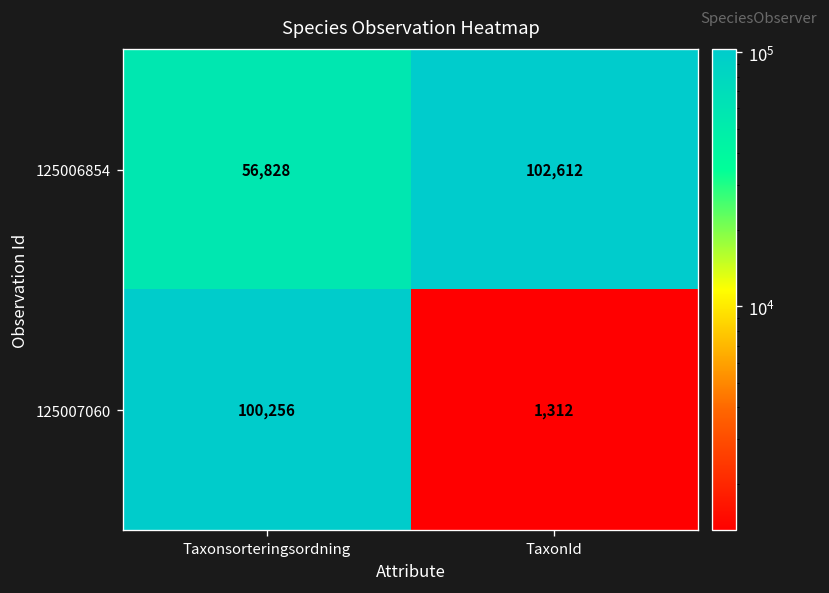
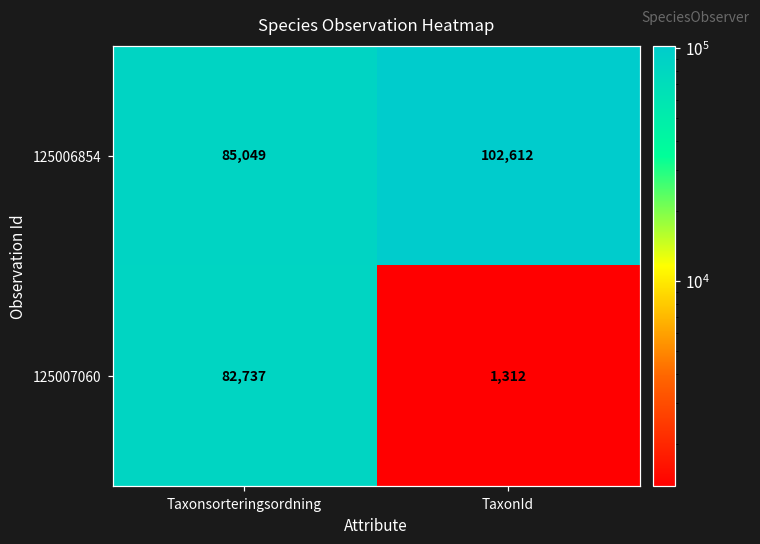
125006854, Taxonsorteringsordning: 56,828 -> 85,049
125007060, Taxonsorteringsordning: 100,256 -> 82,737
